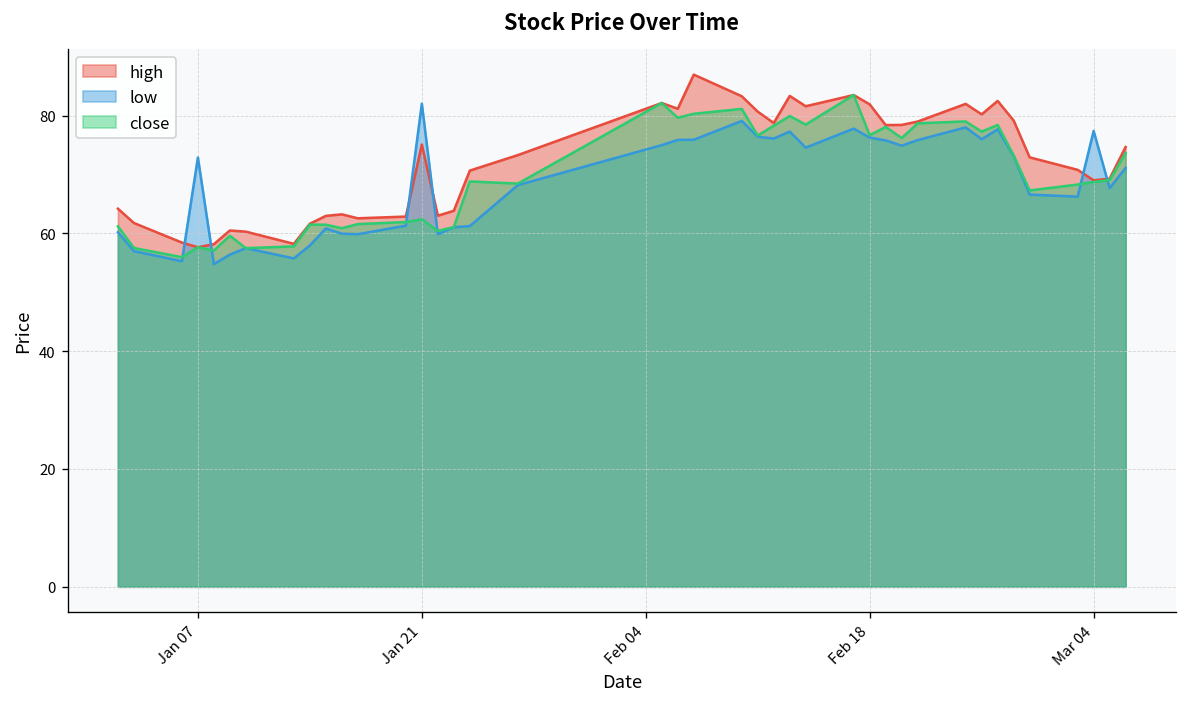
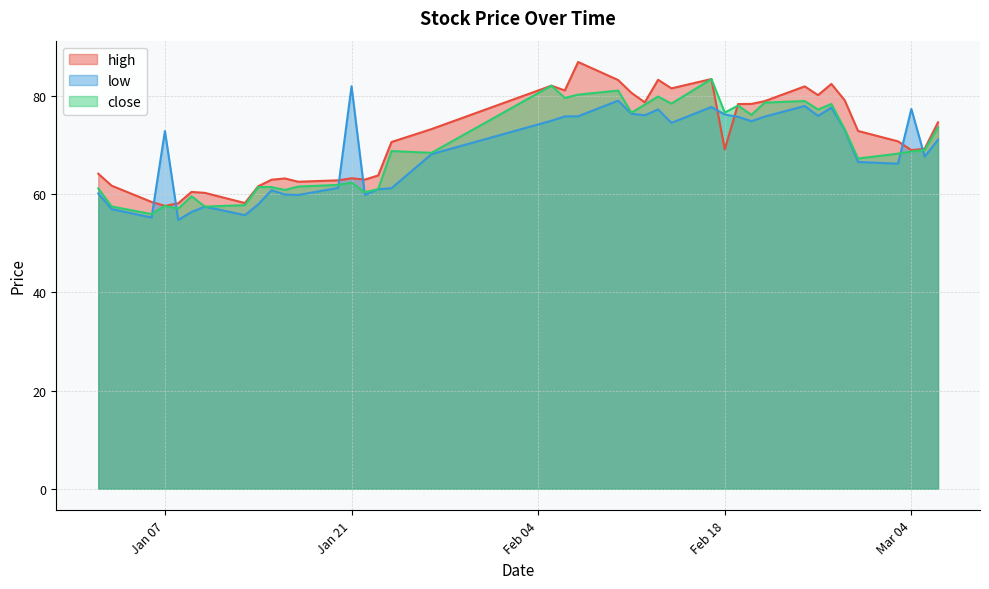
high, Jan 21: 75 -> 63
high, Feb 18: 82 -> 69
